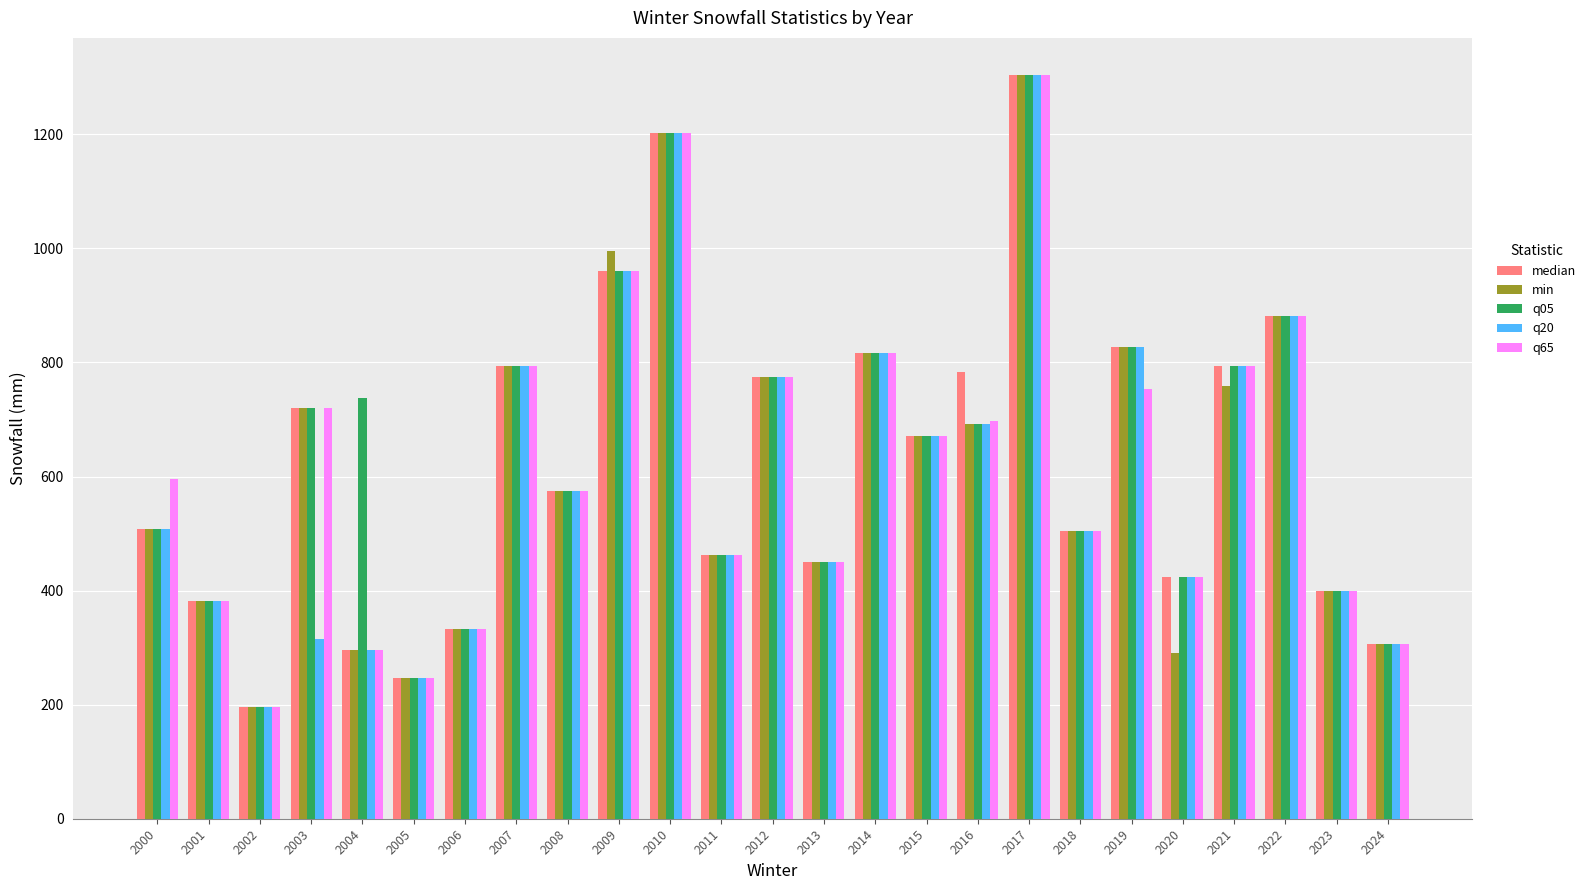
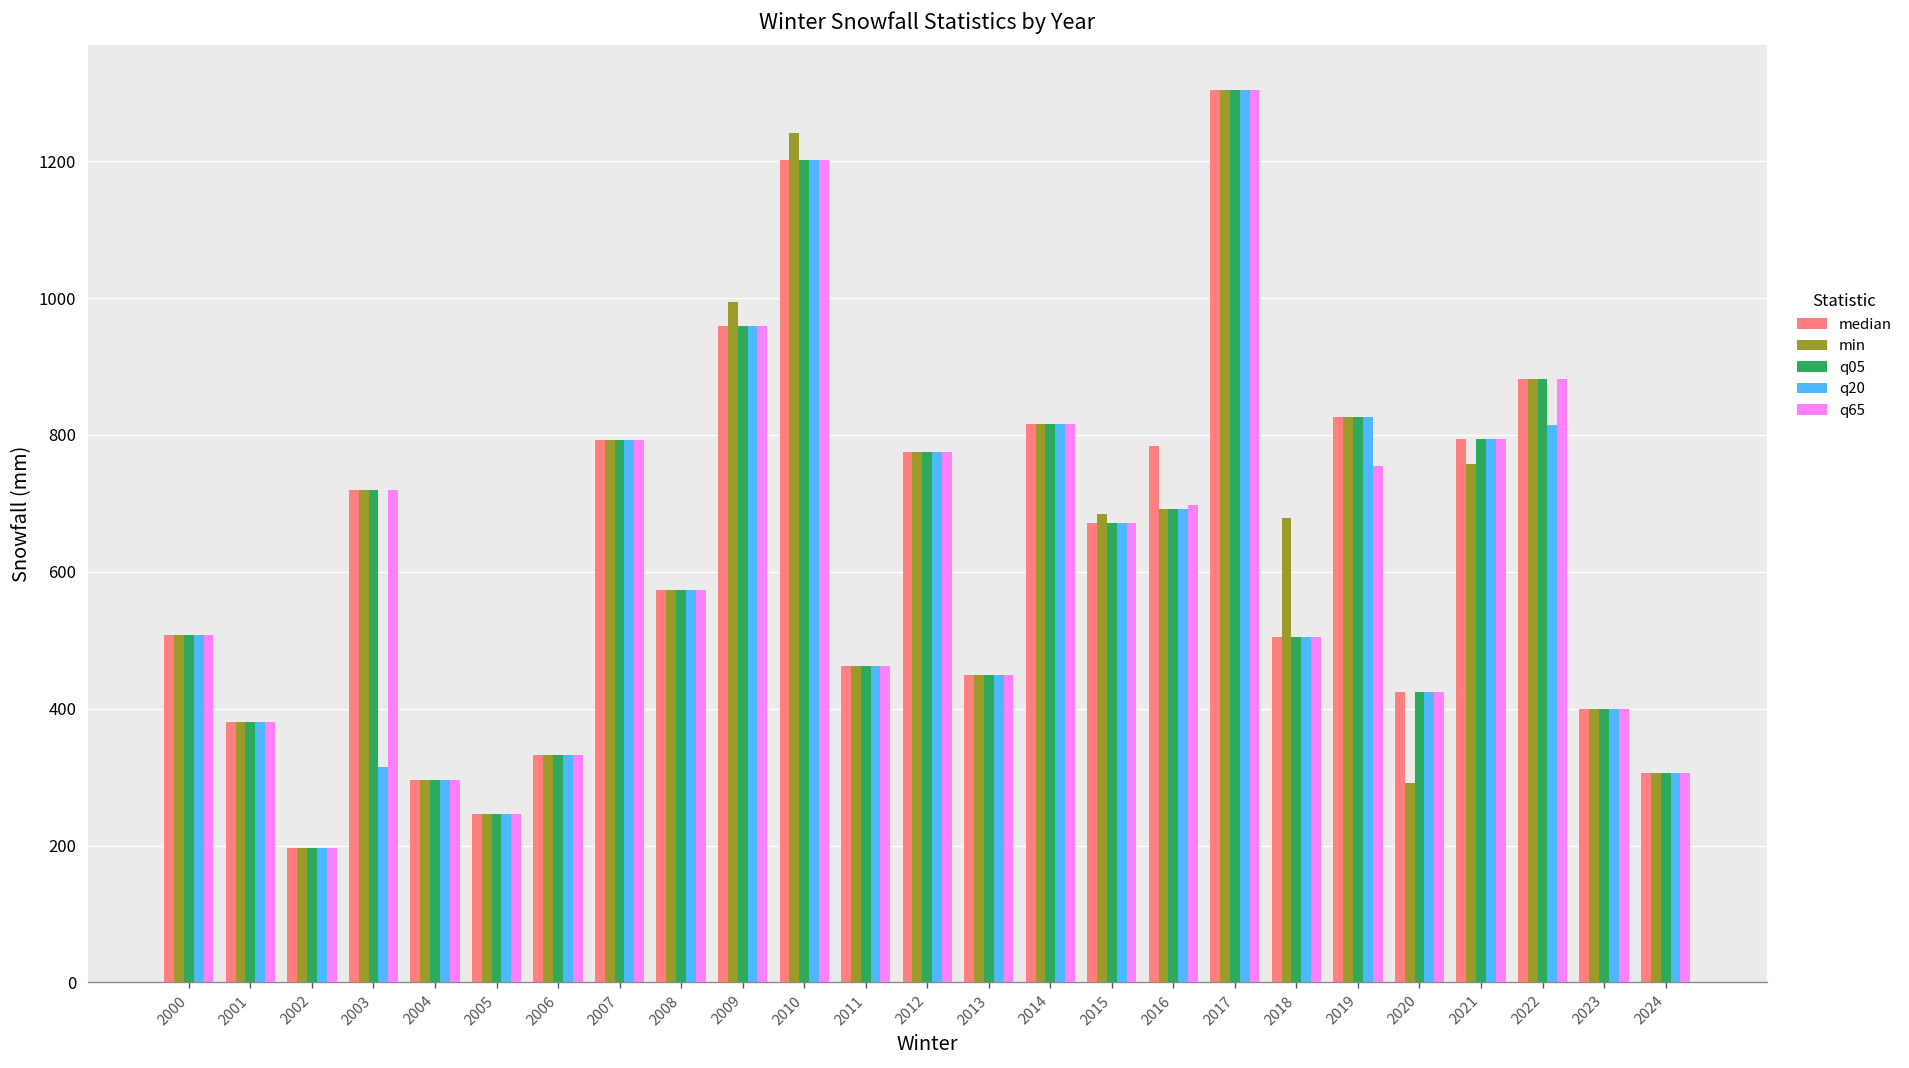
q65, 2000: 600 -> 510
q05, 2004: 740 -> 300
min, 2010: 1200 -> 1240
min, 2015: 670 -> 690
min, 2018: 510 -> 680
q20, 2022: 880 -> 820
